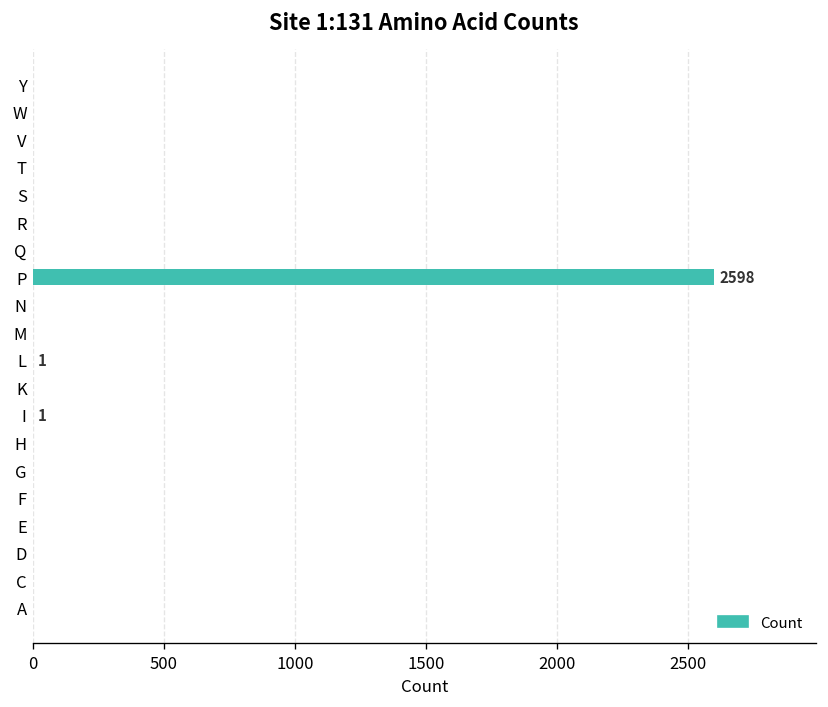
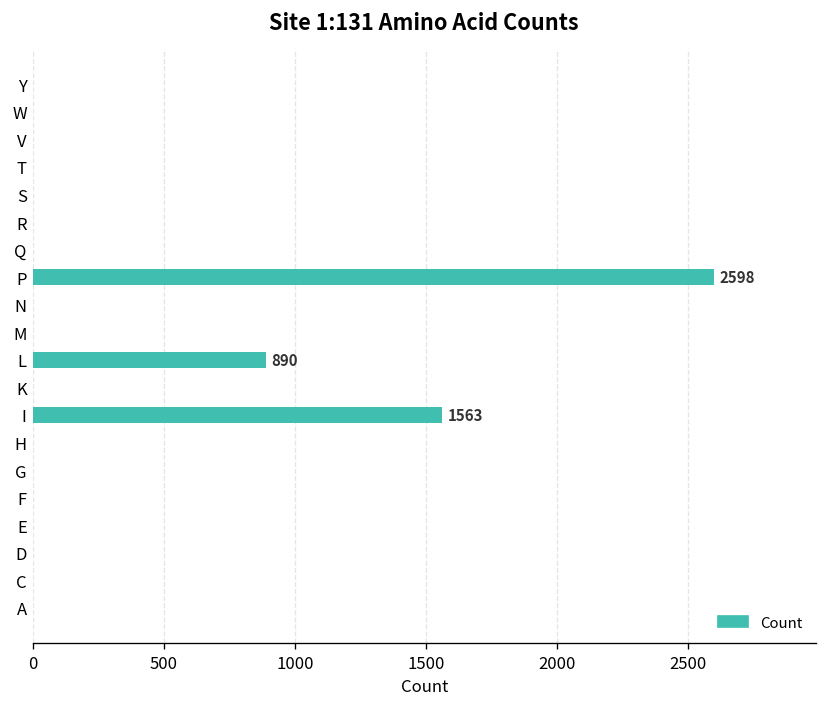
L: 1 -> 890
I: 1 -> 1563
